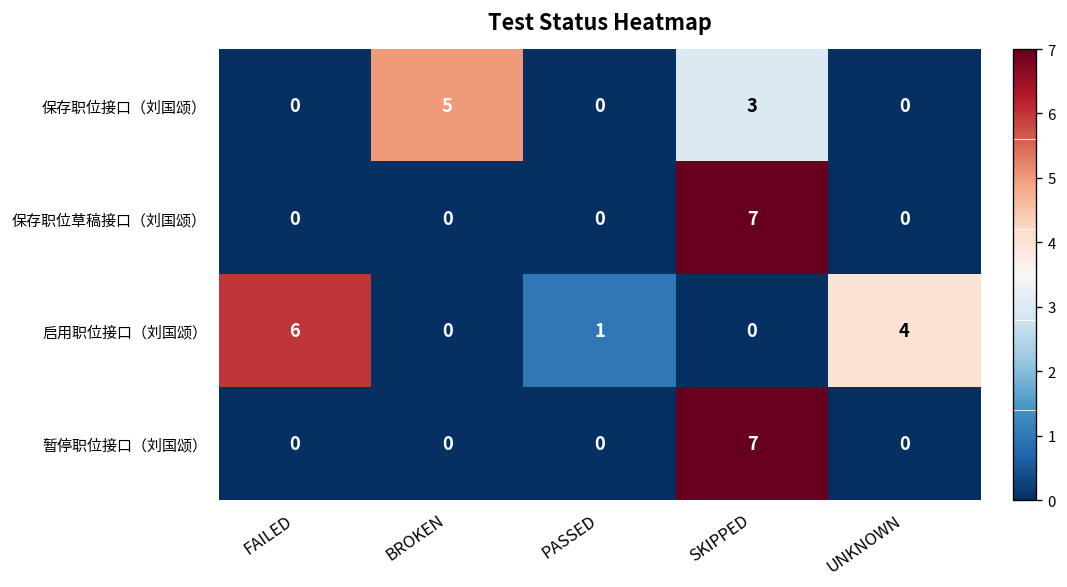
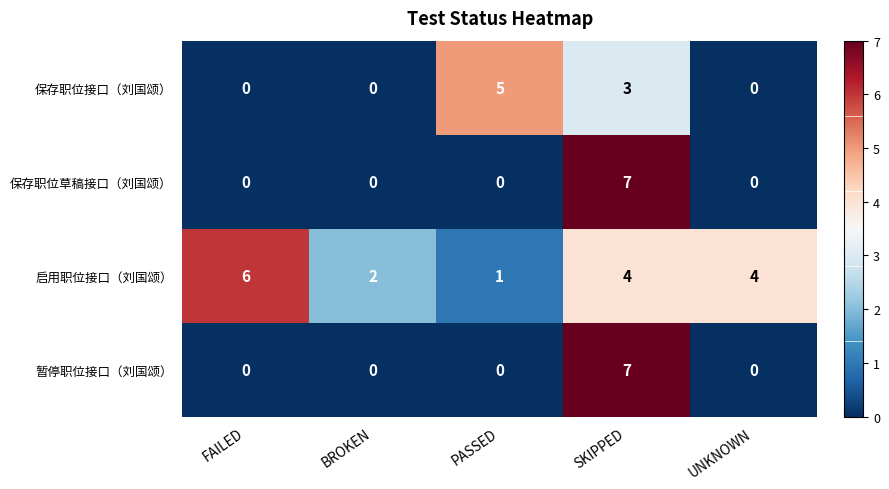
保存职位接口（刘国颂）, BROKEN: 5 -> 0
保存职位接口（刘国颂）, PASSED: 0 -> 5
启用职位接口（刘国颂）, BROKEN: 0 -> 2
启用职位接口（刘国颂）, SKIPPED: 0 -> 4
